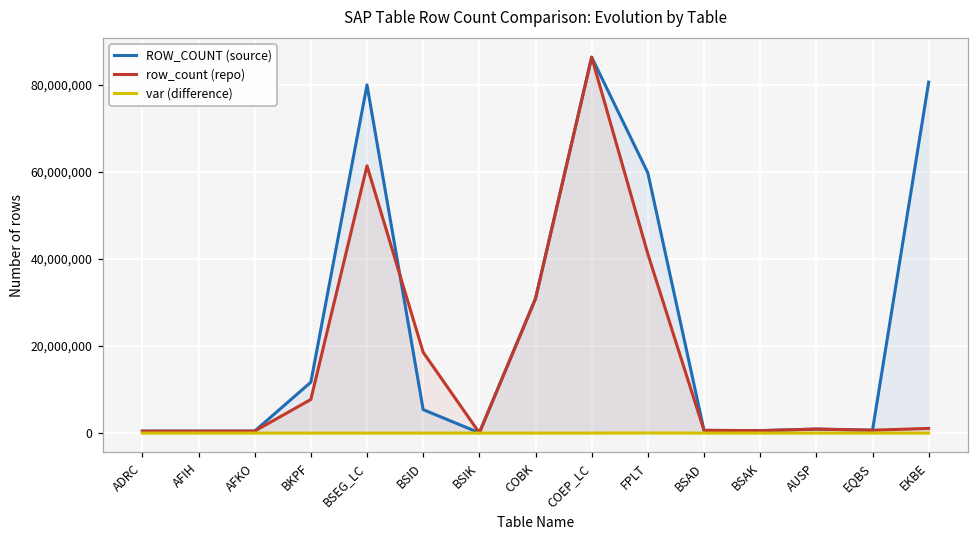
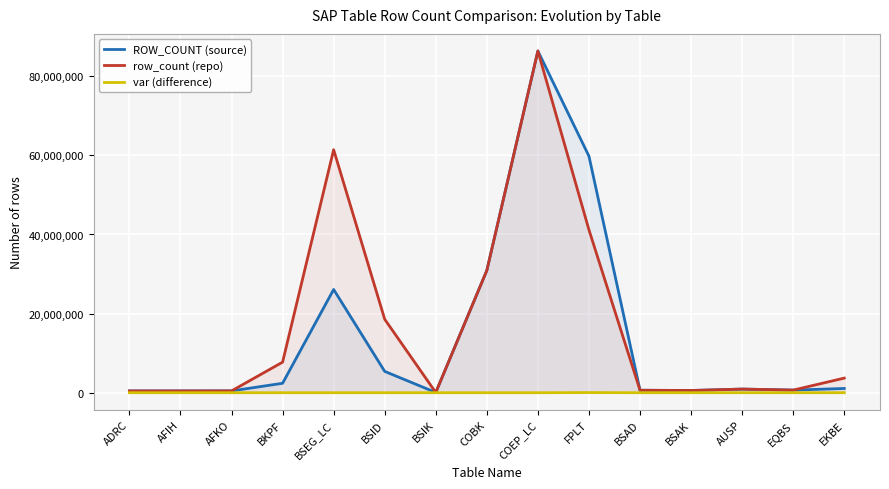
ROW_COUNT (source), BKPF: 12,000,000 -> 2,000,000
ROW_COUNT (source), BSEG_LC: 80,000,000 -> 26,000,000
ROW_COUNT (source), EKBE: 81,000,000 -> 1,000,000
row_count (repo), EKBE: 1,000,000 -> 4,000,000
